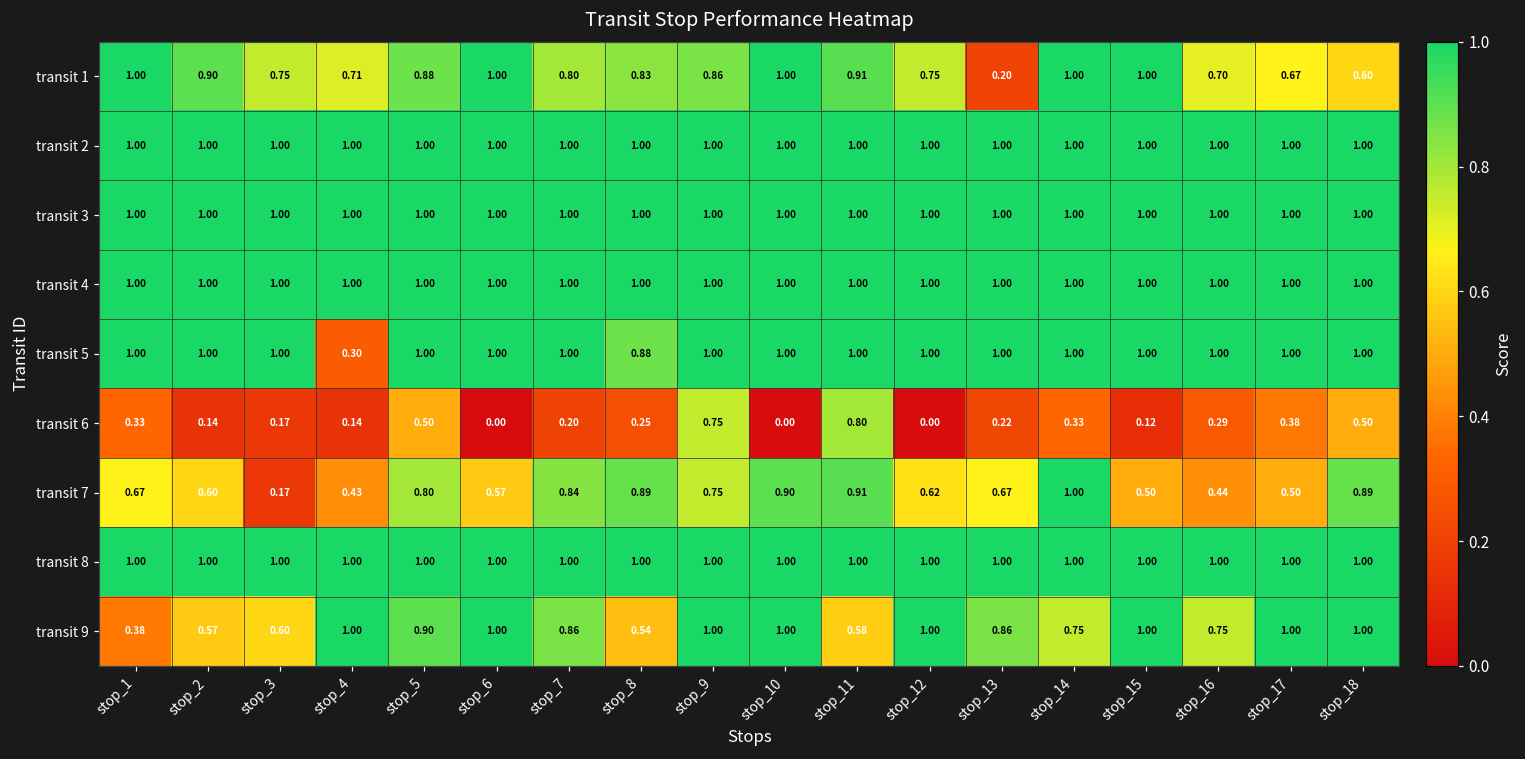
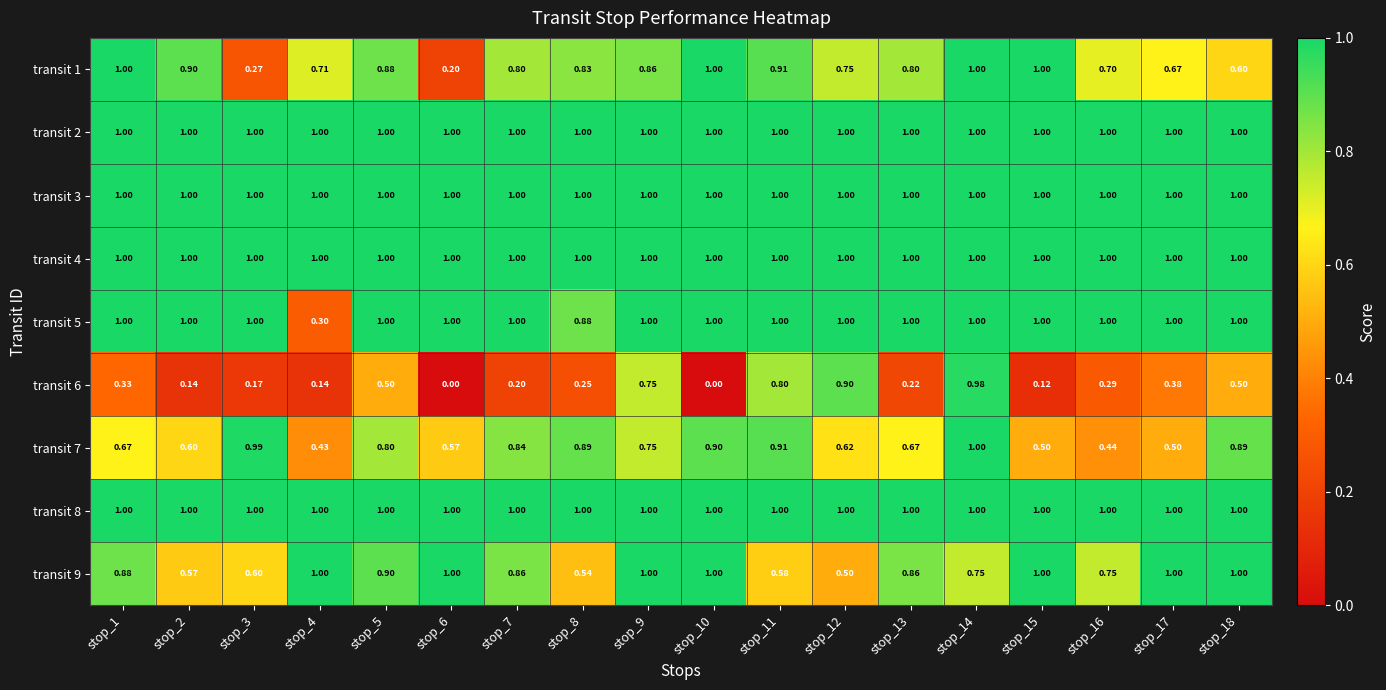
transit 1, stop_3: 0.75 -> 0.27
transit 1, stop_6: 1.00 -> 0.20
transit 1, stop_13: 0.20 -> 0.80
transit 6, stop_12: 0.00 -> 0.90
transit 6, stop_14: 0.33 -> 0.98
transit 7, stop_3: 0.17 -> 0.99
transit 9, stop_1: 0.38 -> 0.88
transit 9, stop_12: 1.00 -> 0.50
